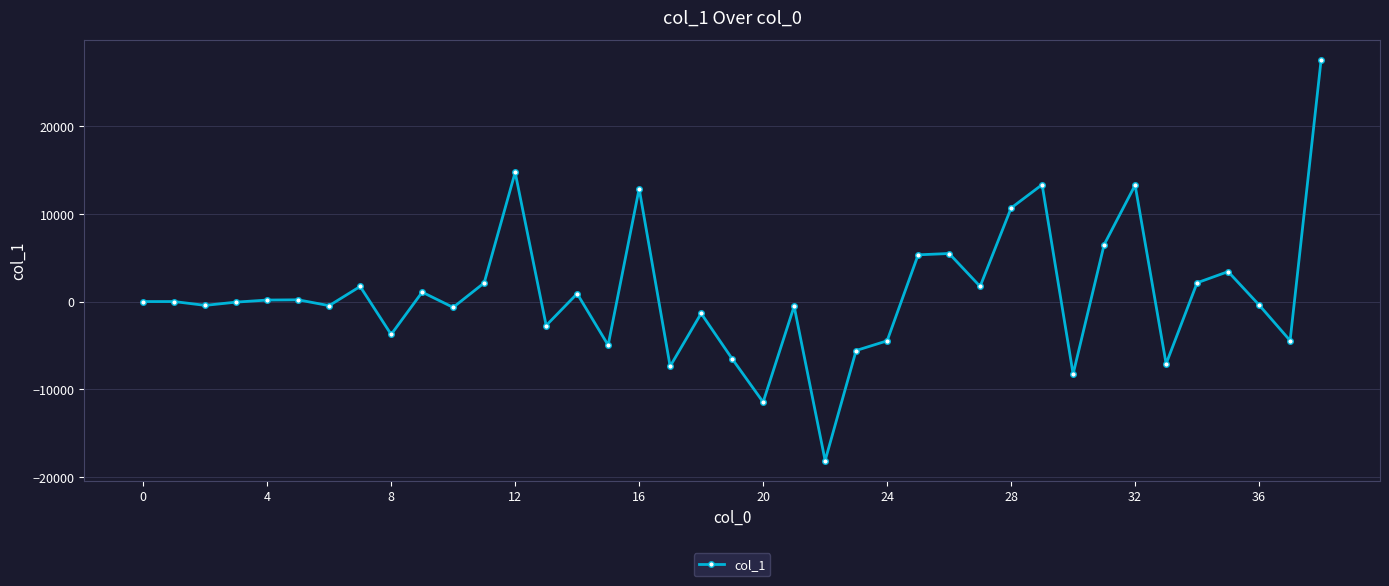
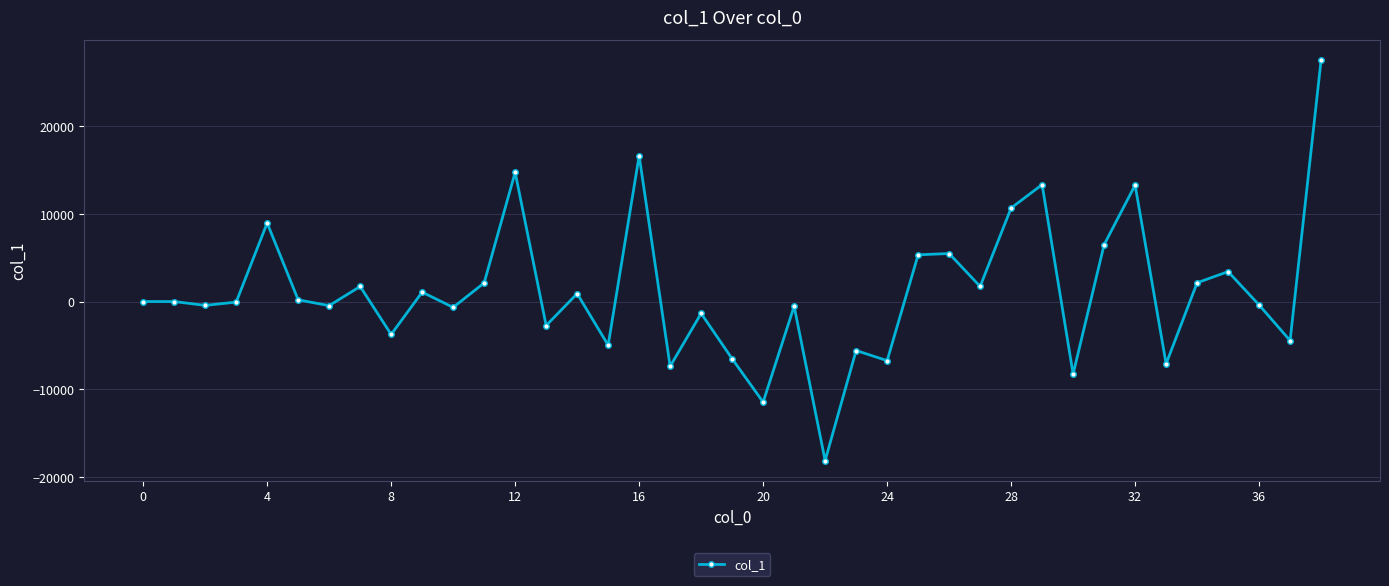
4: 0 -> 9000
16: 13000 -> 17000
24: -4000 -> -7000
